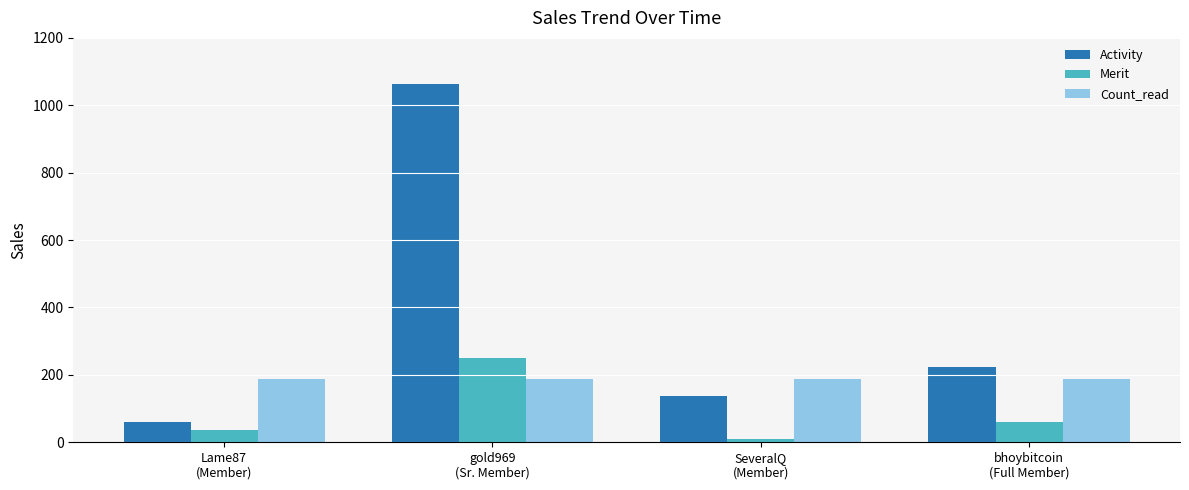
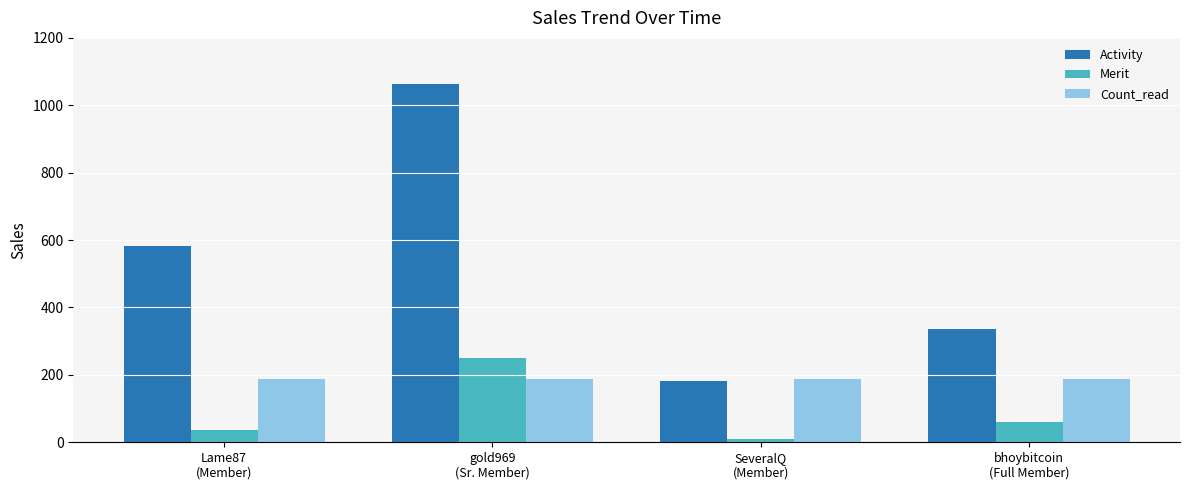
Activity, Lame87 (Member): 60 -> 580
Activity, SeveralQ (Member): 140 -> 180
Activity, bhoybitcoin (Full Member): 220 -> 340
